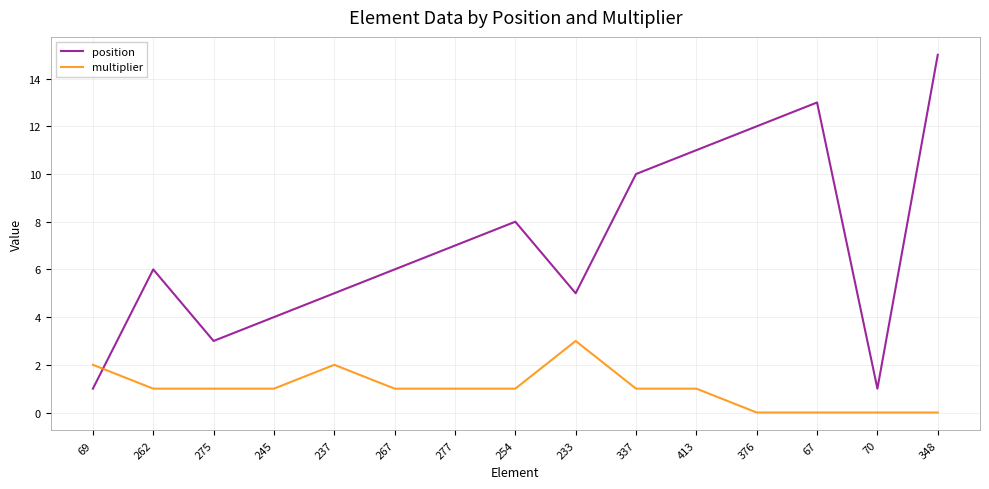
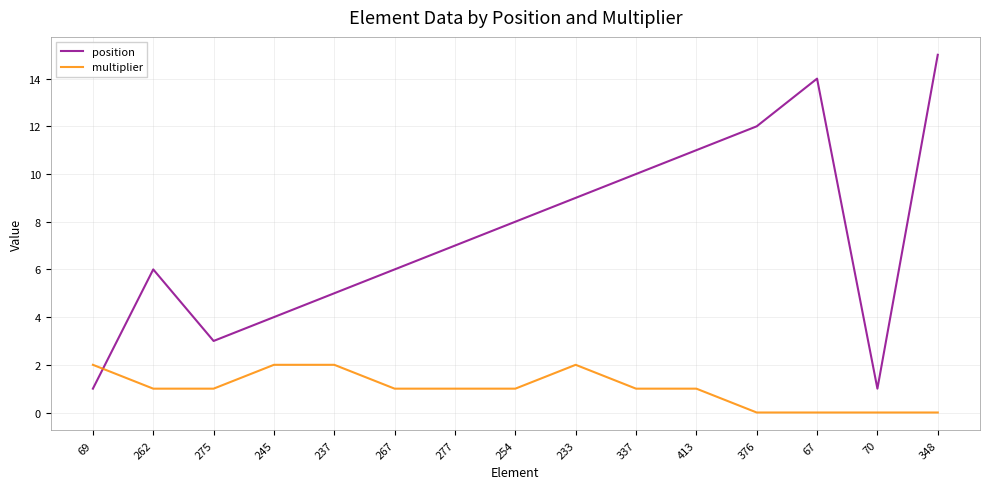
multiplier, 245: 1 -> 2
position, 233: 5 -> 9
multiplier, 233: 3 -> 2
position, 67: 13 -> 14
